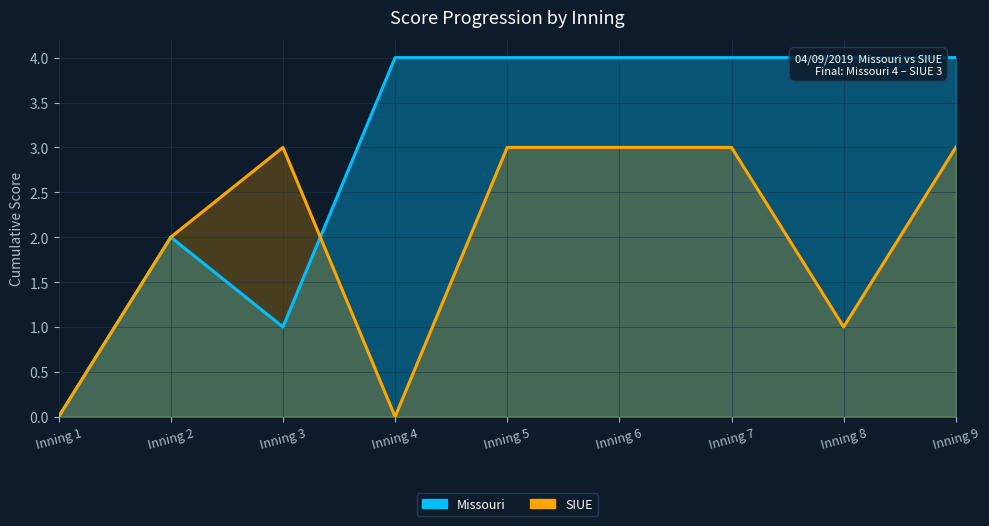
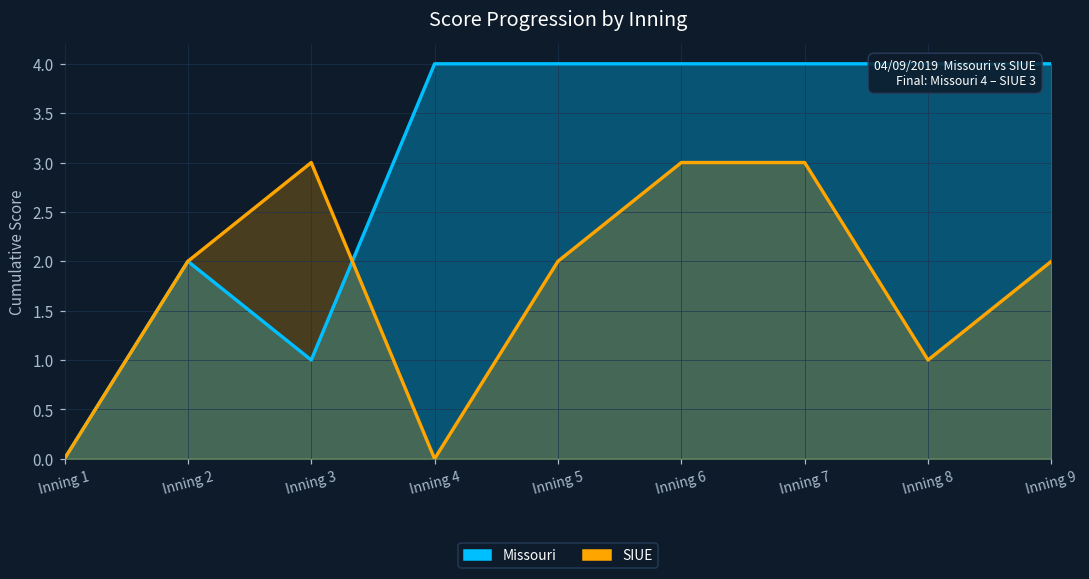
SIUE, Inning 5: 3 -> 2
SIUE, Inning 9: 3 -> 2
